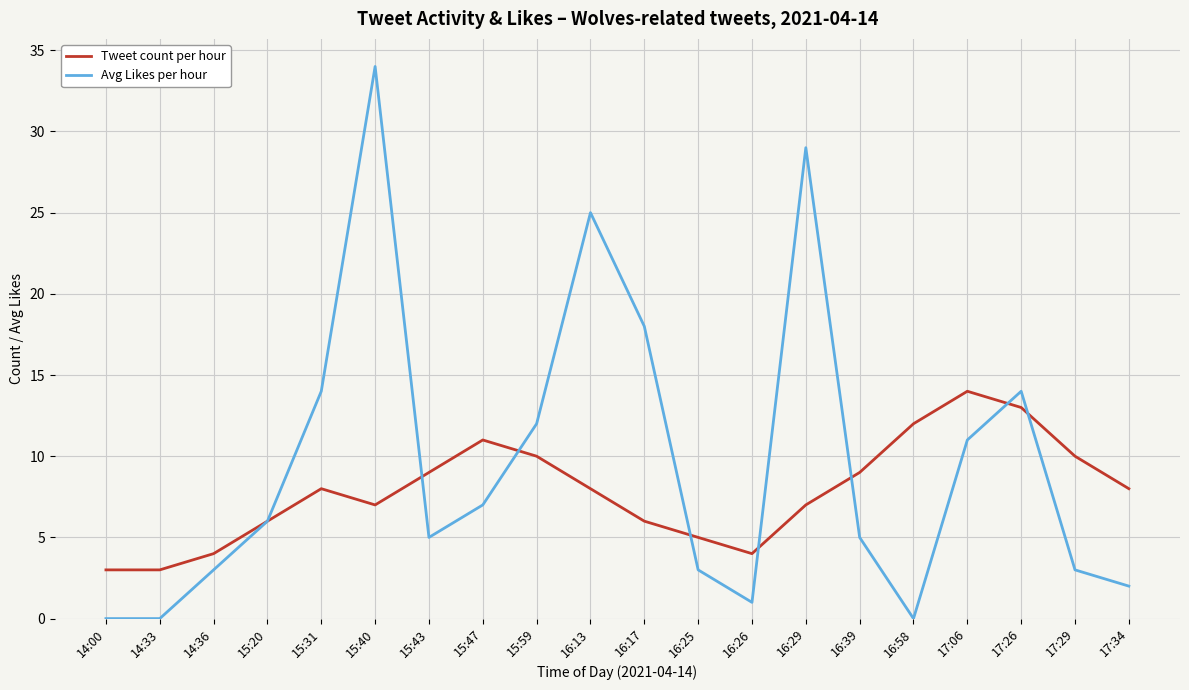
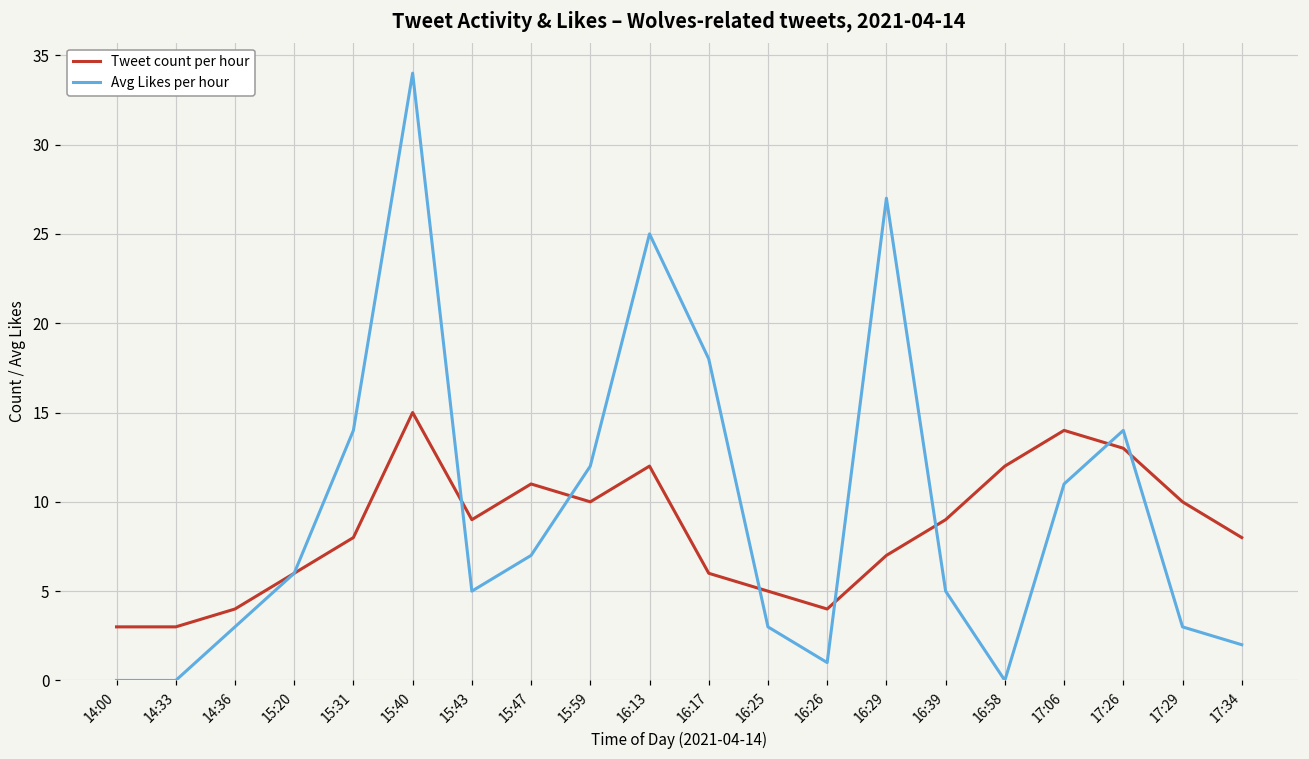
Tweet count per hour, 15:40: 7 -> 15
Tweet count per hour, 16:13: 8 -> 12
Avg Likes per hour, 16:29: 29 -> 27
